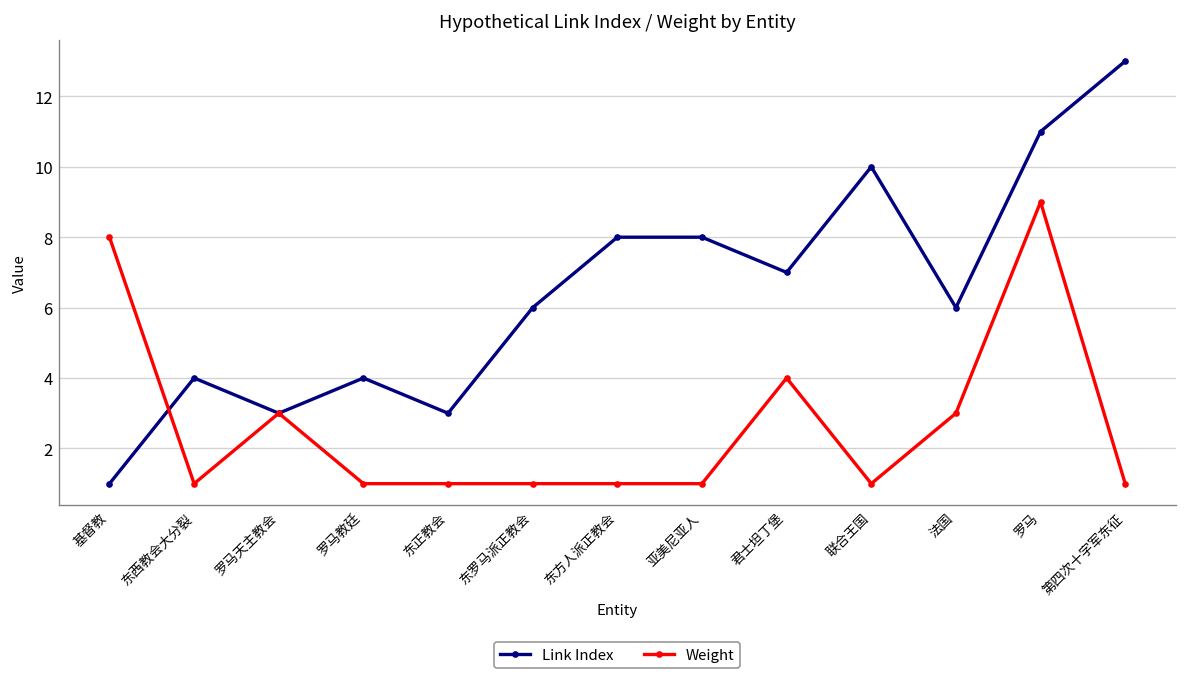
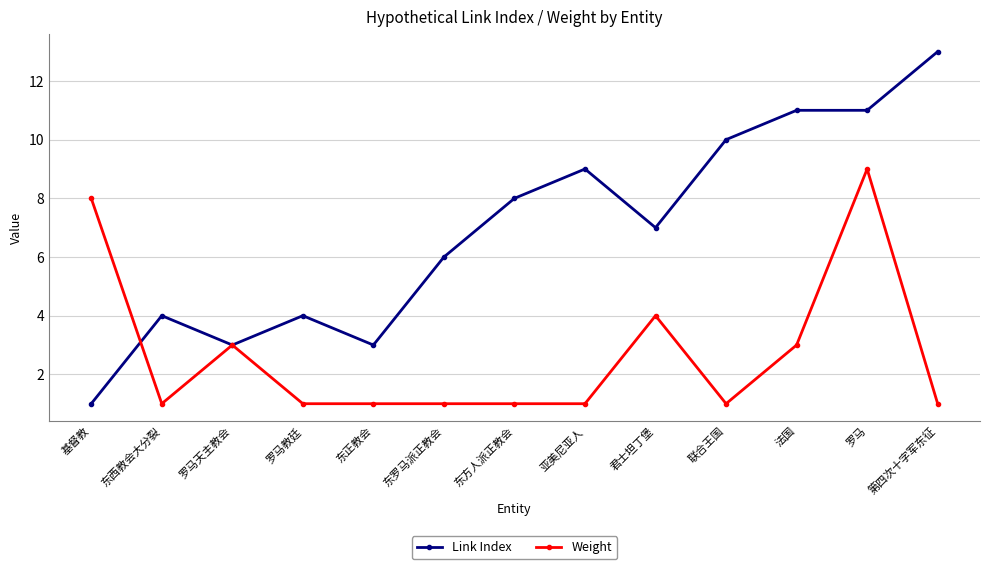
Link Index, 亚美尼亚人: 8 -> 9
Link Index, 法国: 6 -> 11
